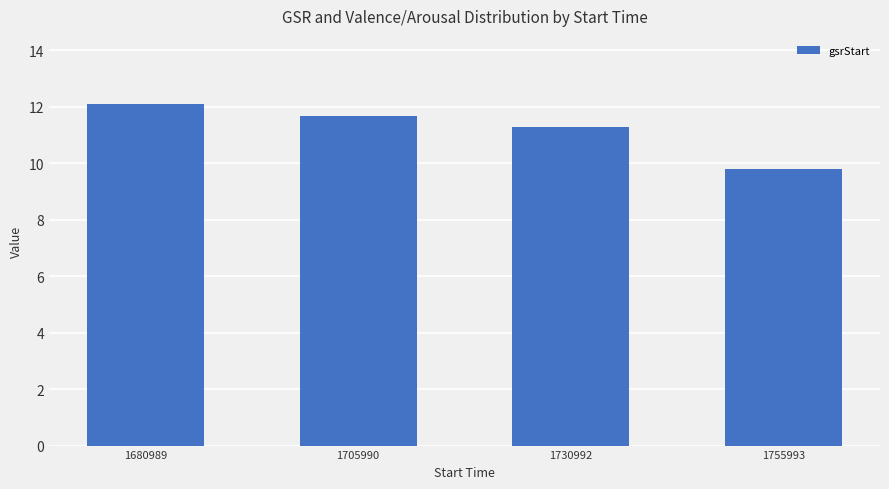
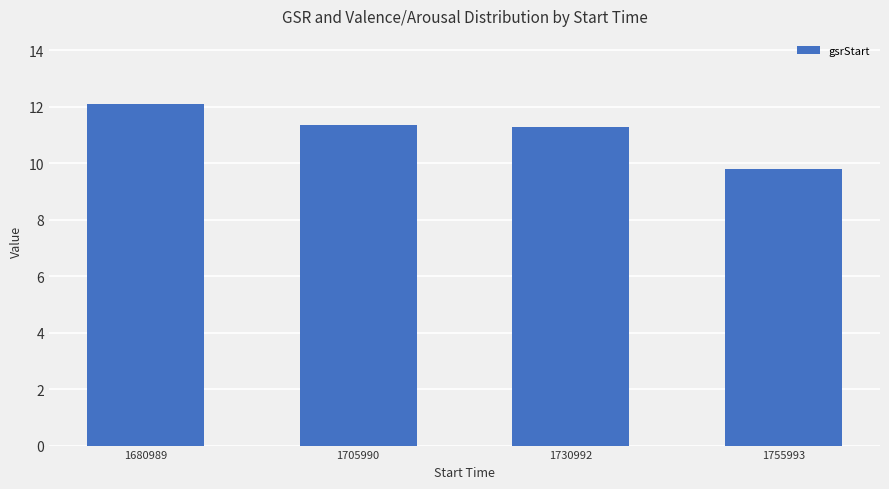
1705990: 11.7 -> 11.3
